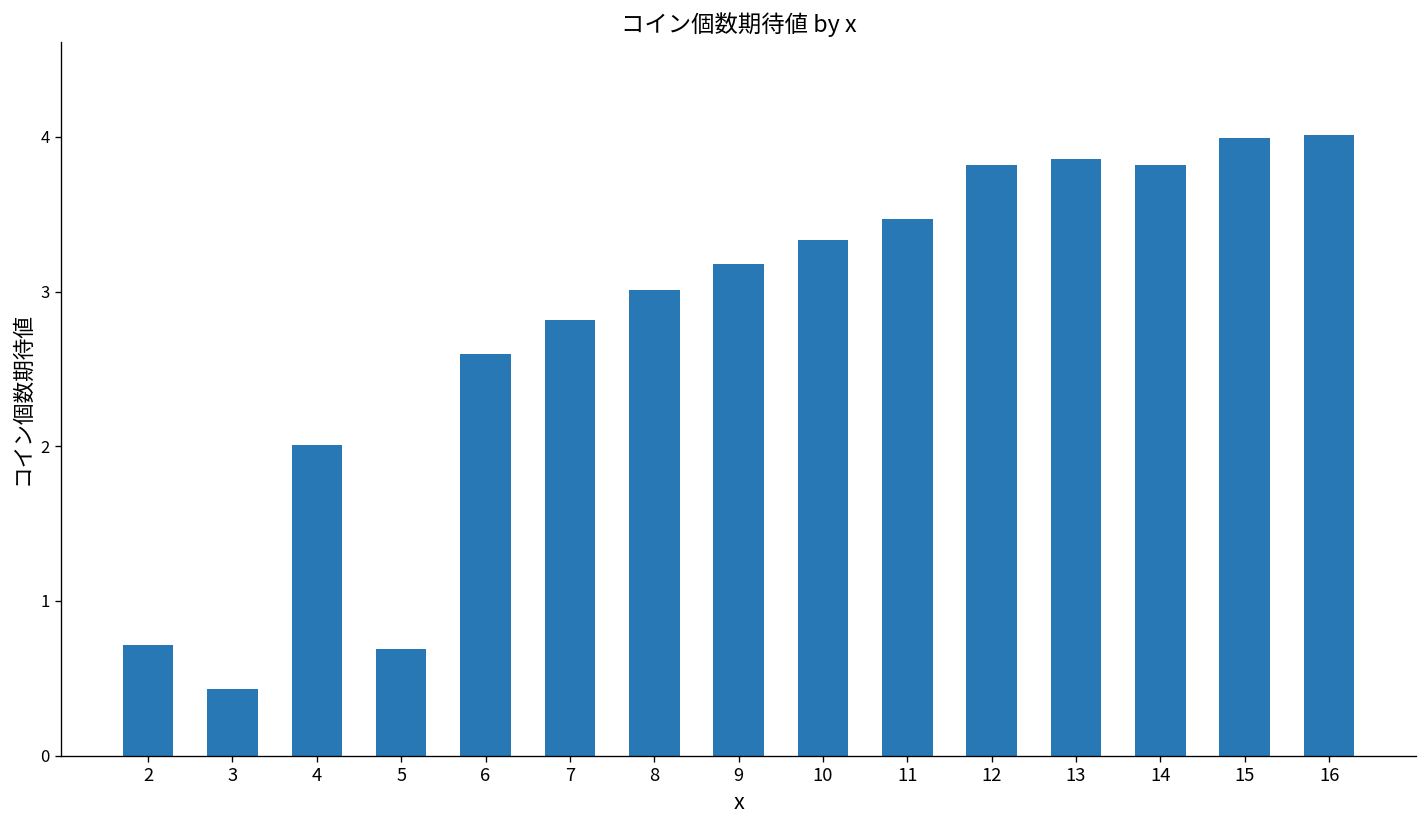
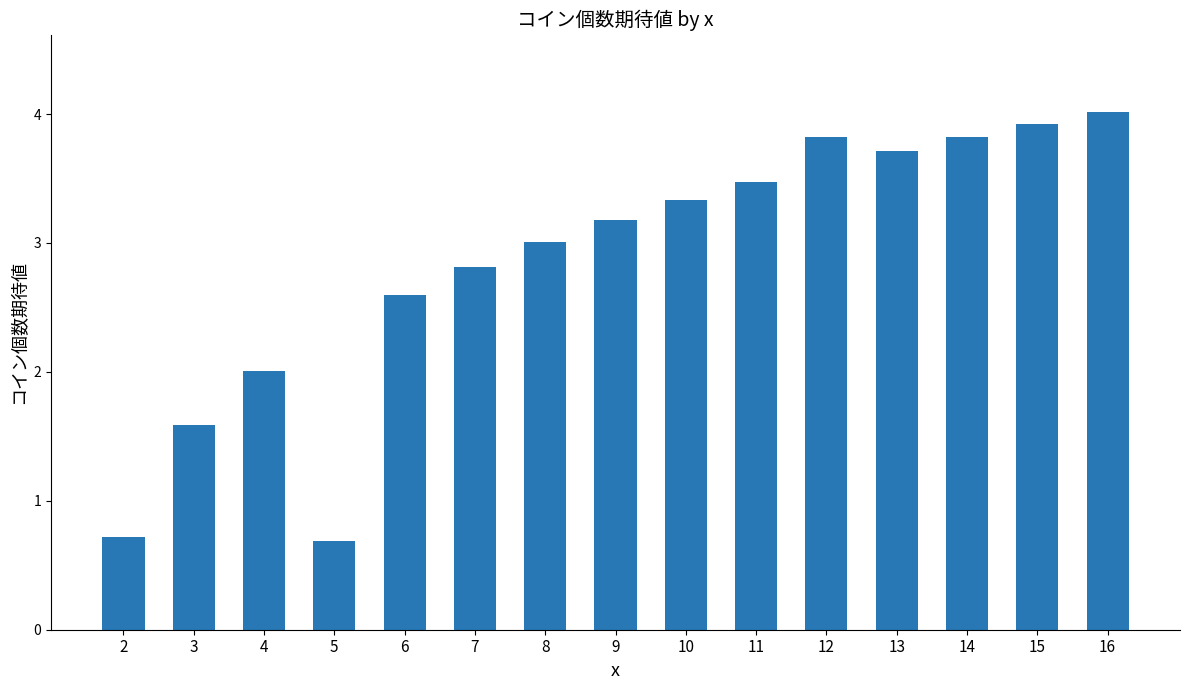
3: 0.43 -> 1.59
13: 3.86 -> 3.71
15: 3.99 -> 3.92
